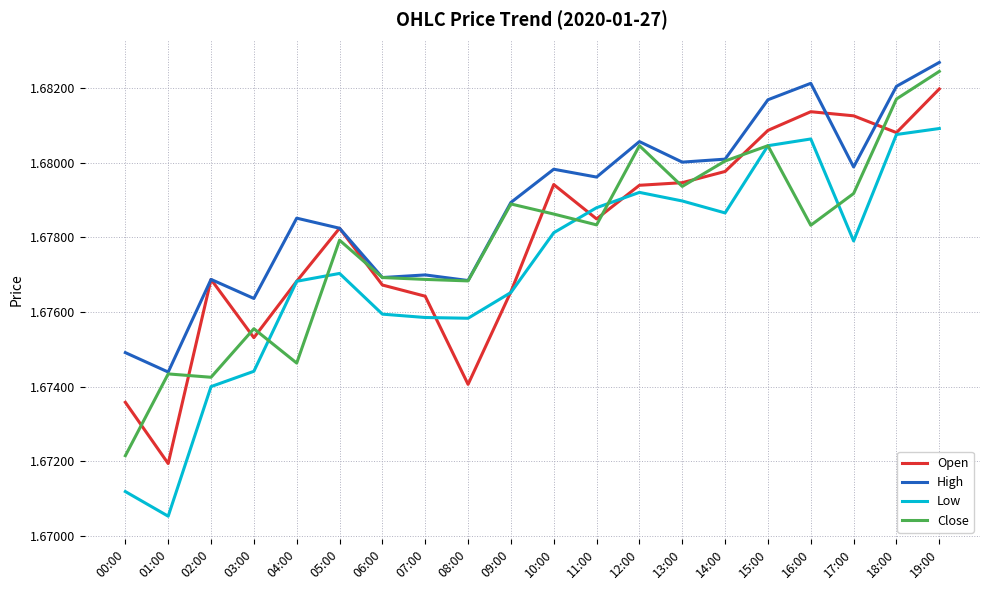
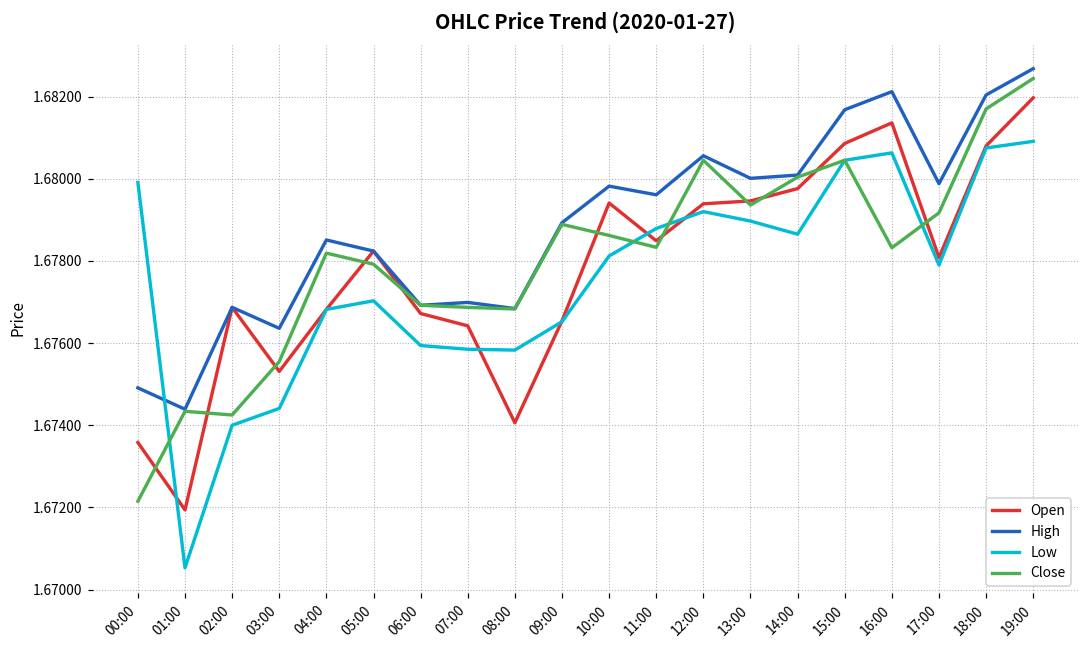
Low, 00:00: 1.6712 -> 1.6799
Close, 04:00: 1.6746 -> 1.6782
Open, 17:00: 1.6813 -> 1.6781
